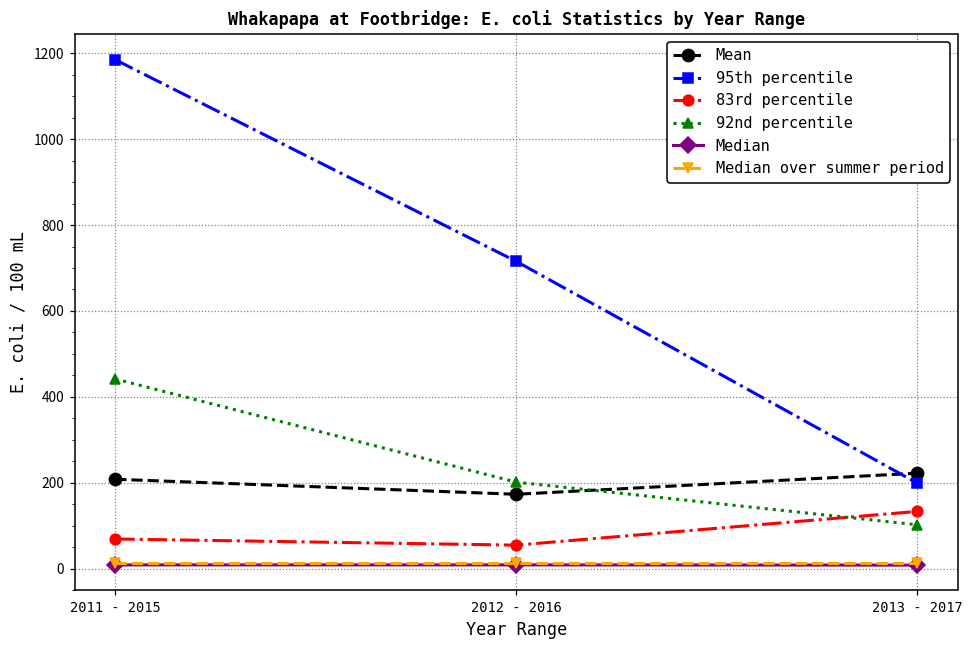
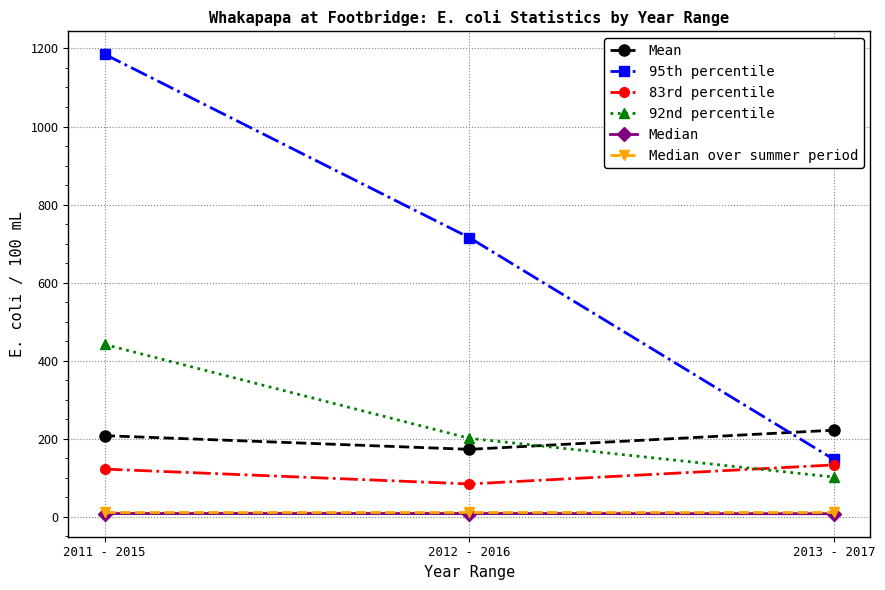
83rd percentile, 2011 - 2015: 70 -> 120
83rd percentile, 2012 - 2016: 50 -> 80
95th percentile, 2013 - 2017: 200 -> 150
